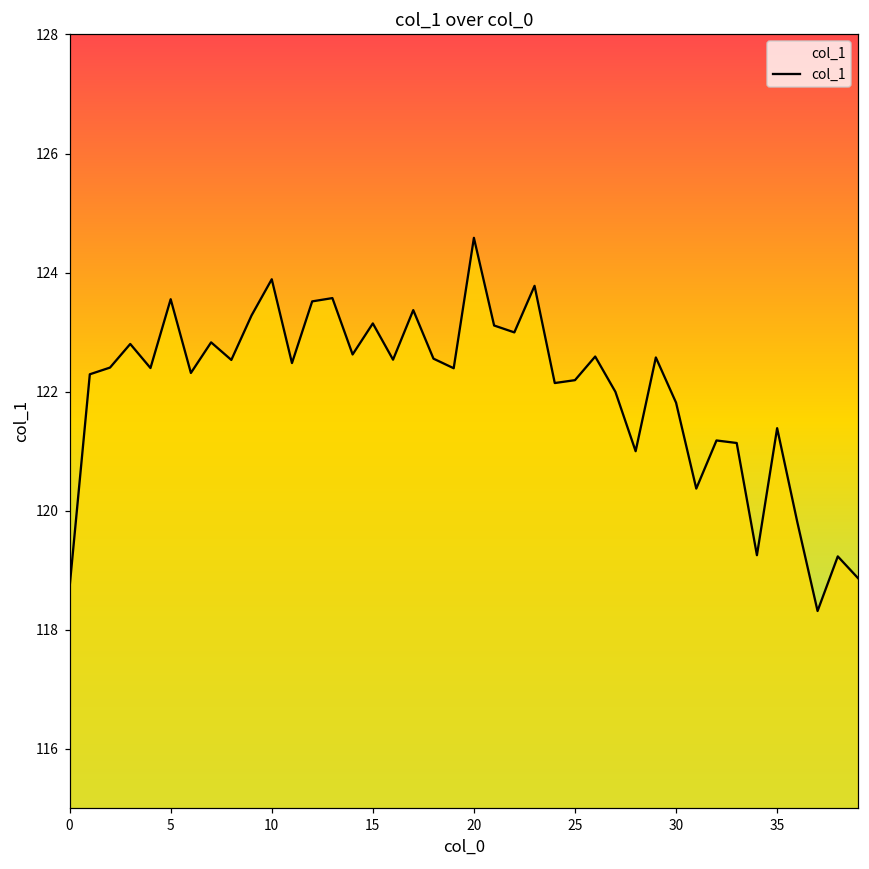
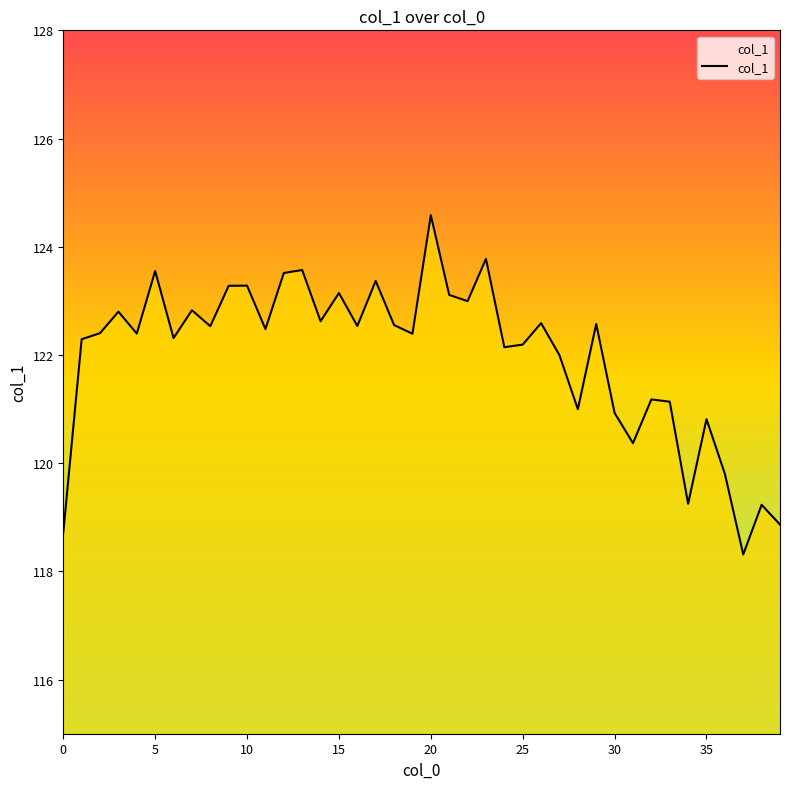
10: 123.9 -> 123.3
30: 121.8 -> 120.9
35: 121.4 -> 120.8
